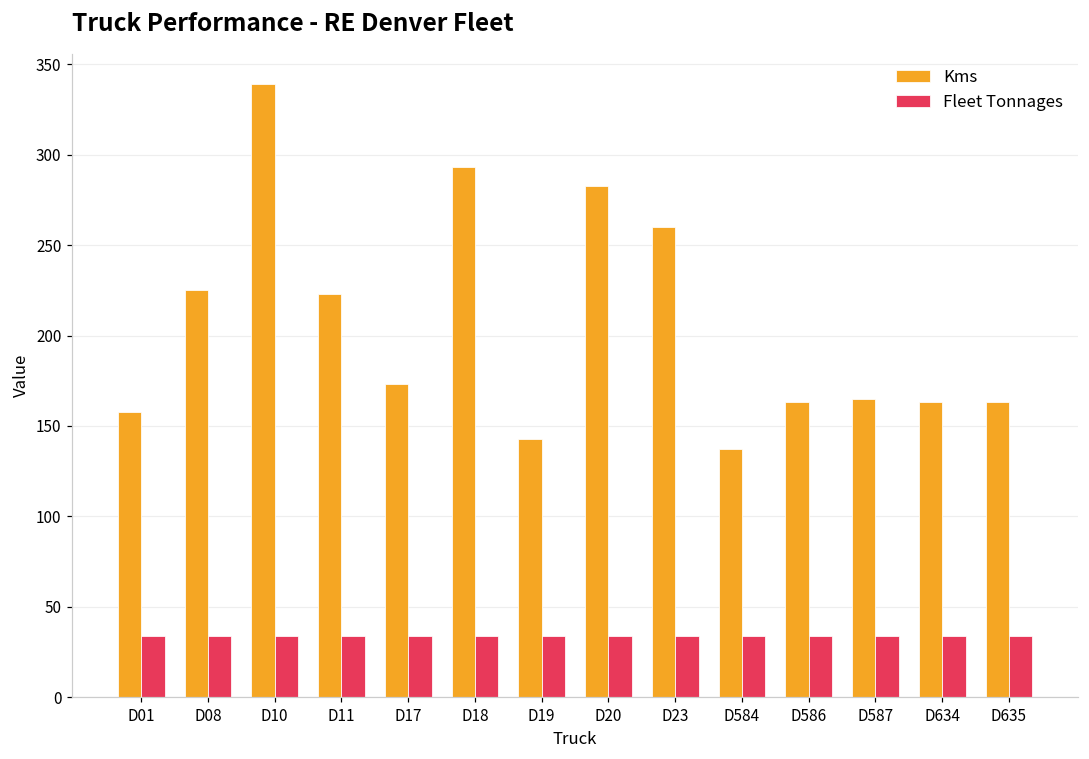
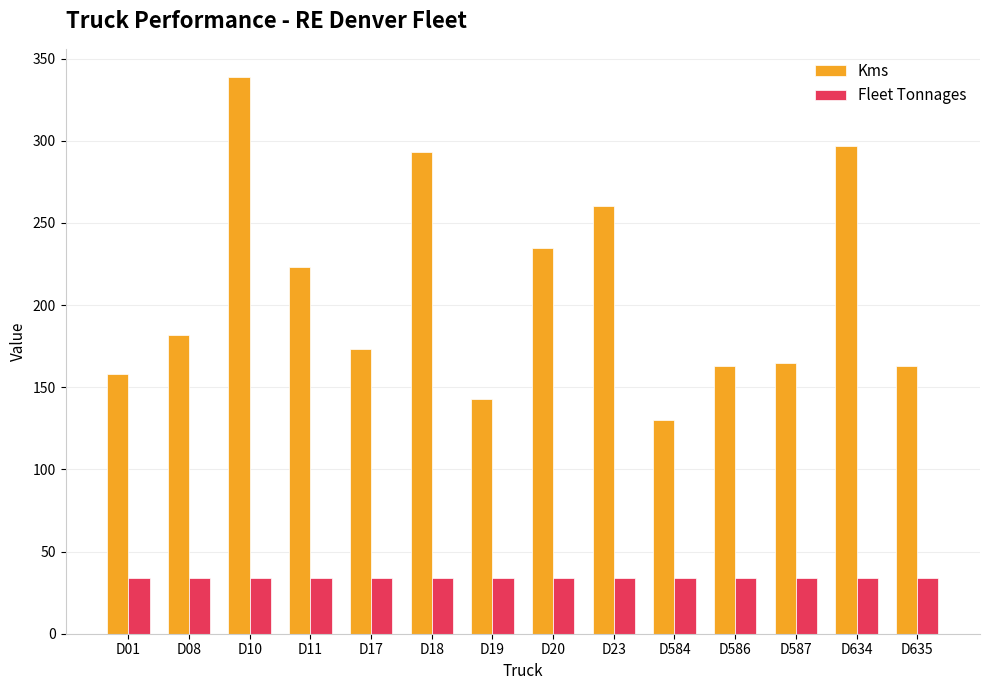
Kms, D08: 225 -> 182
Kms, D20: 283 -> 235
Kms, D584: 137 -> 130
Kms, D634: 163 -> 297
